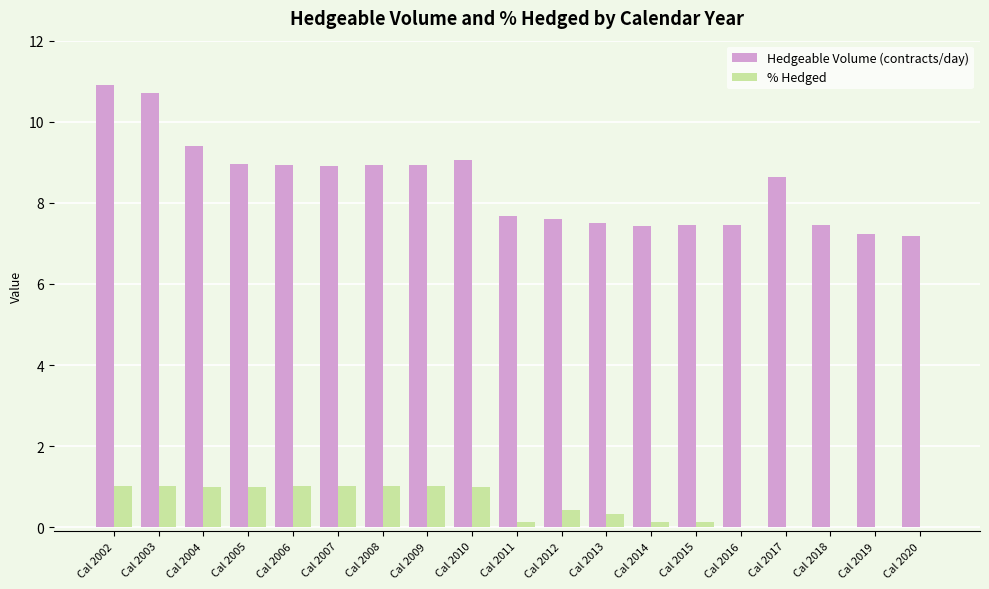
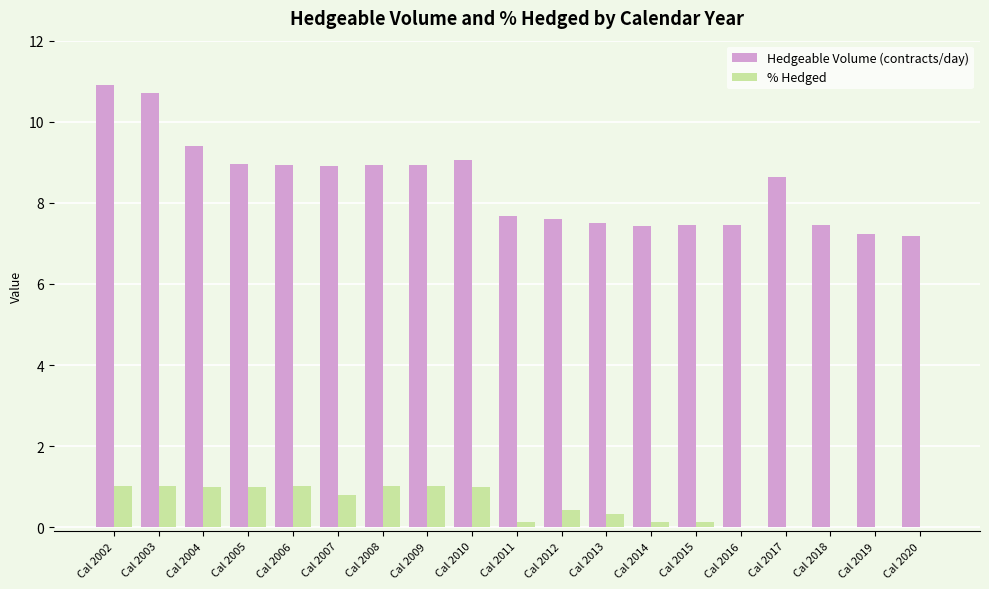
% Hedged, Cal 2007: 1.0 -> 0.8
